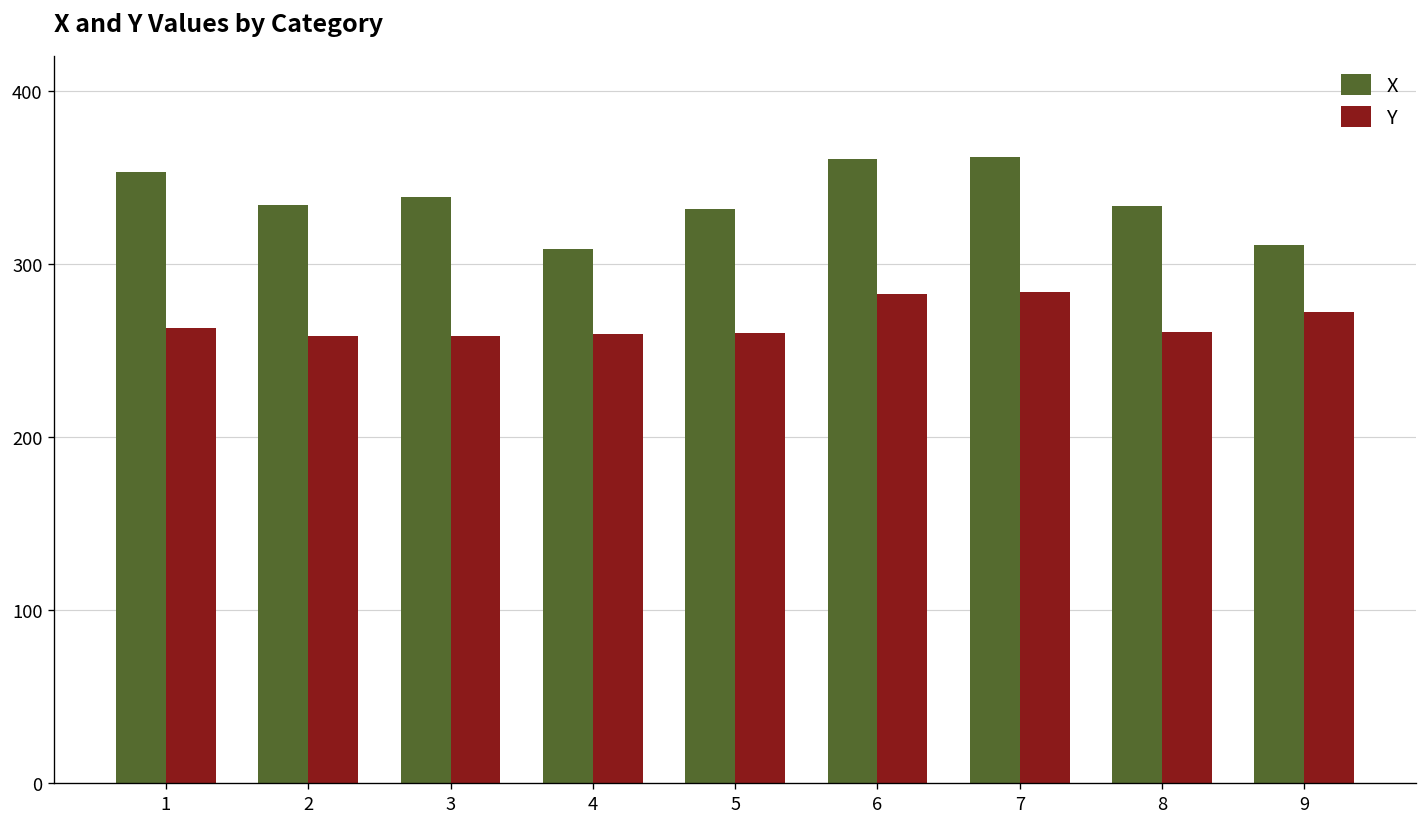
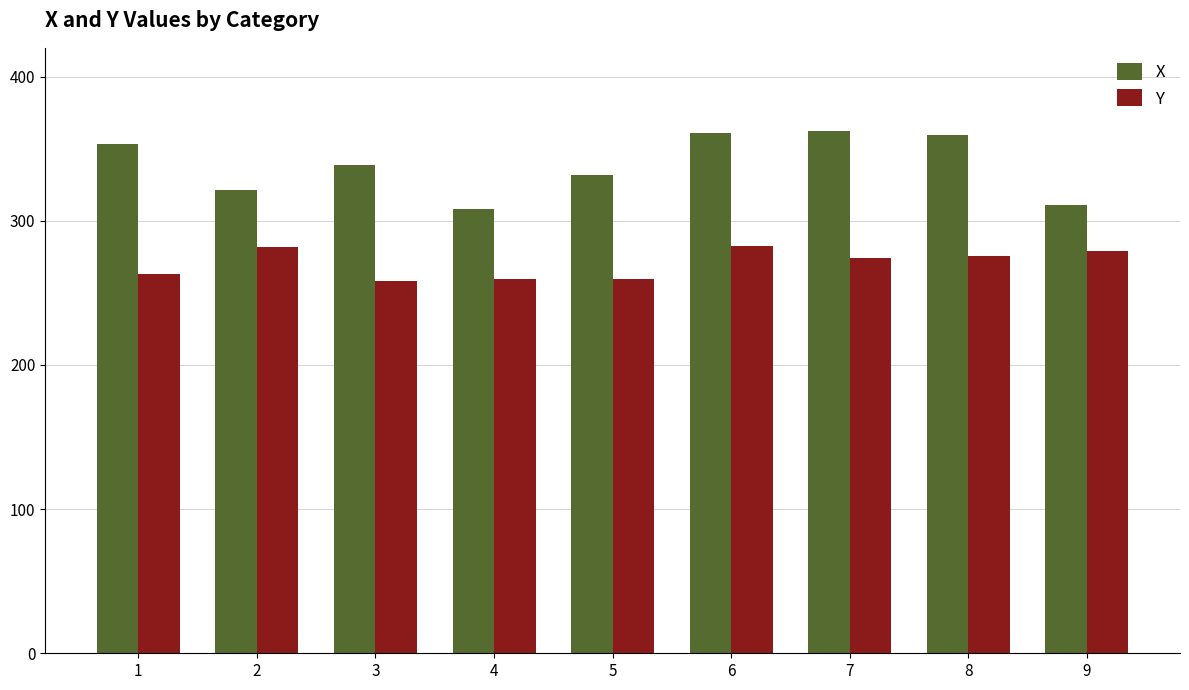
X, 2: 334 -> 322
Y, 2: 259 -> 282
Y, 7: 284 -> 275
X, 8: 333 -> 360
Y, 8: 261 -> 276
Y, 9: 272 -> 279
